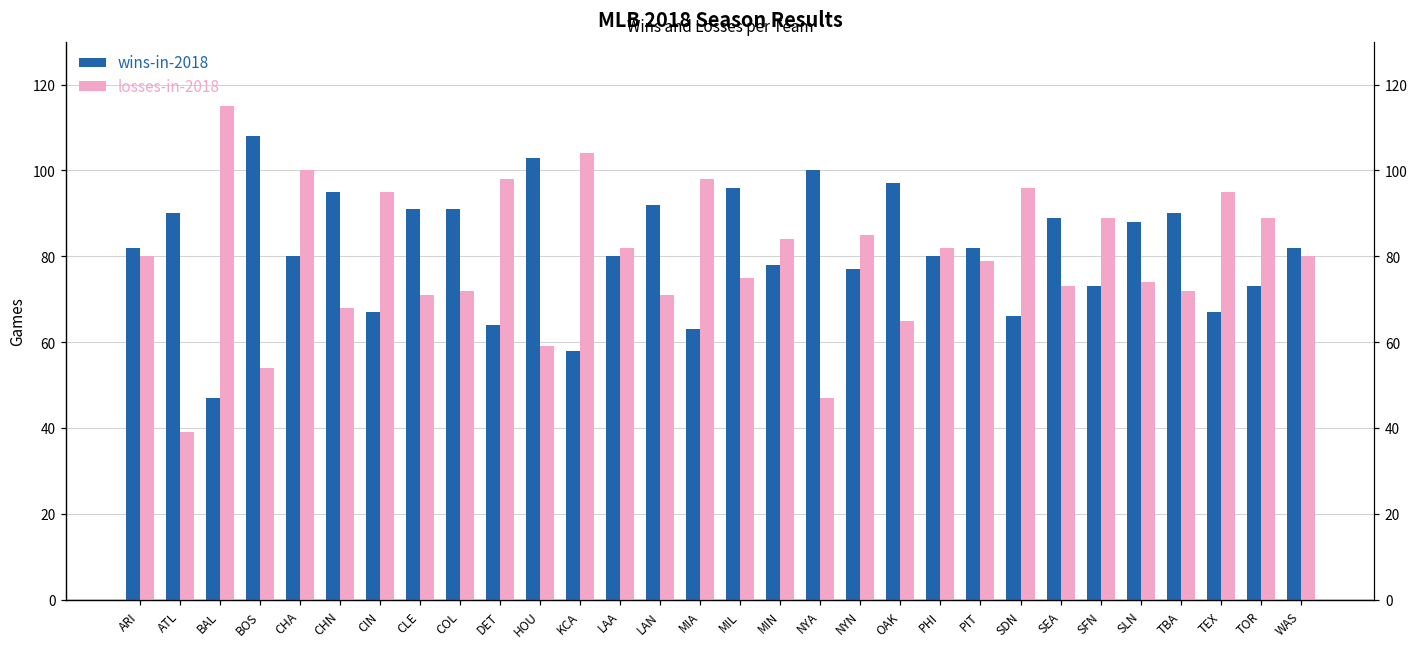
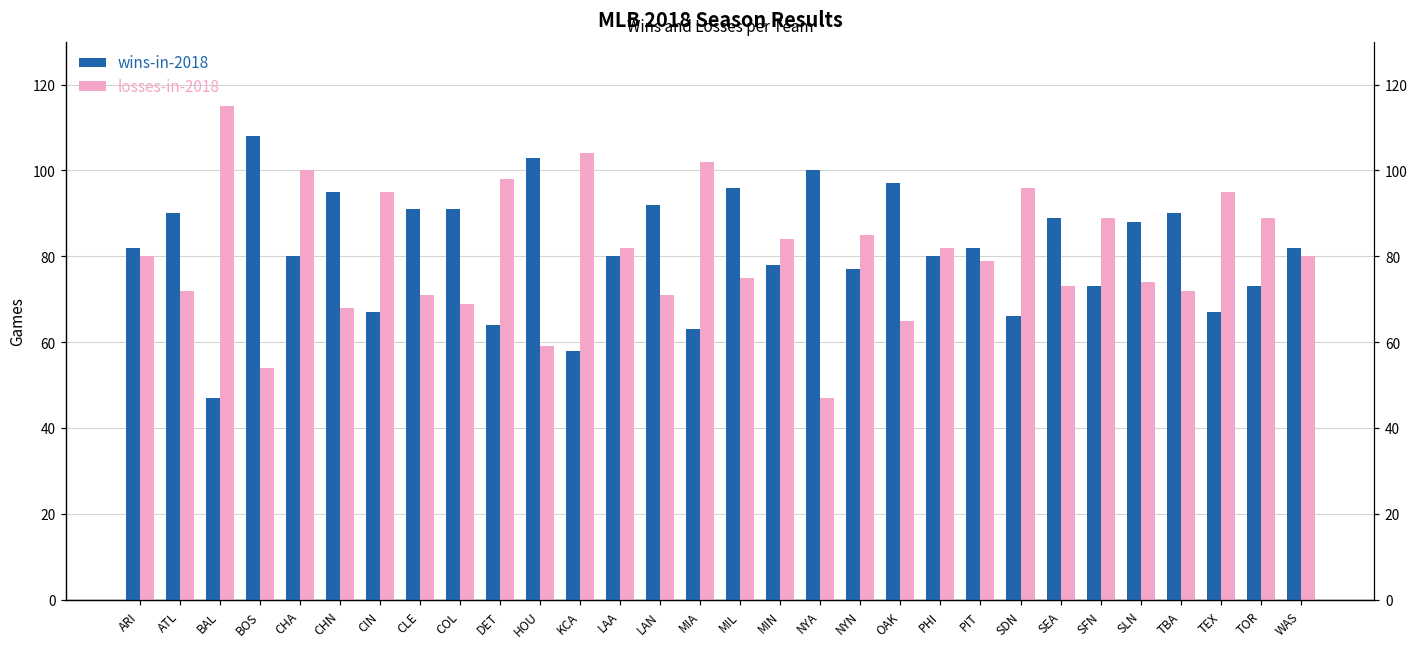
losses-in-2018, ATL: 39 -> 72
losses-in-2018, COL: 72 -> 69
losses-in-2018, MIA: 98 -> 102
